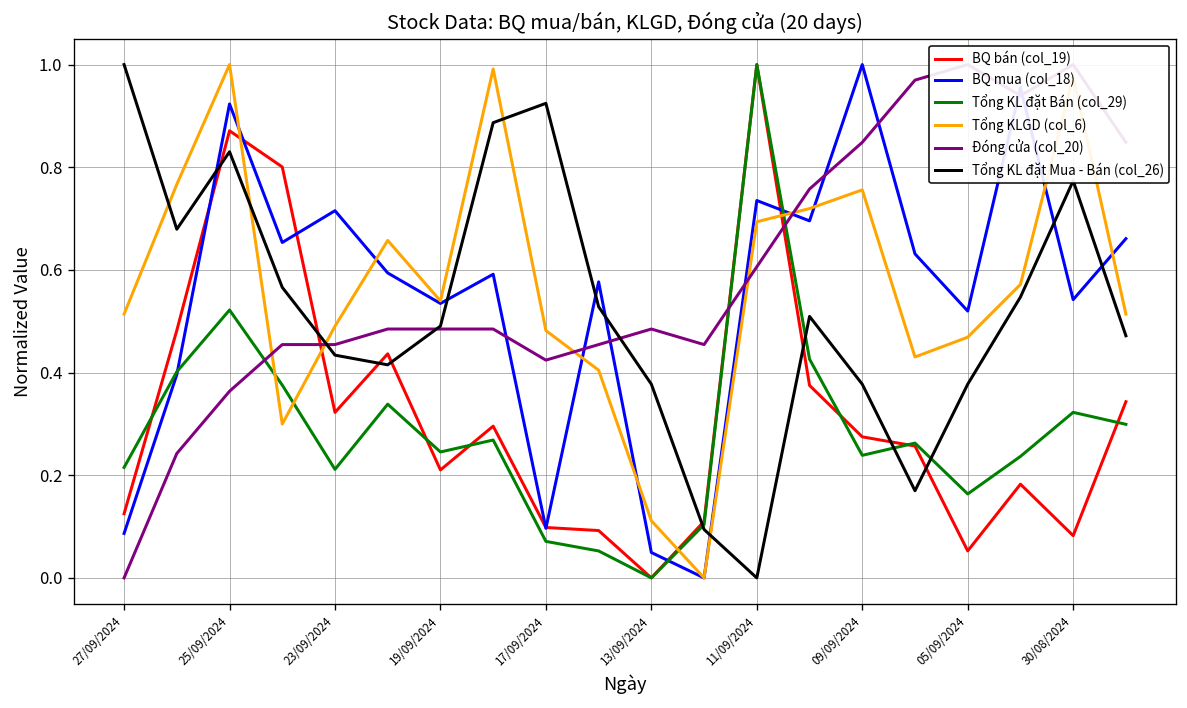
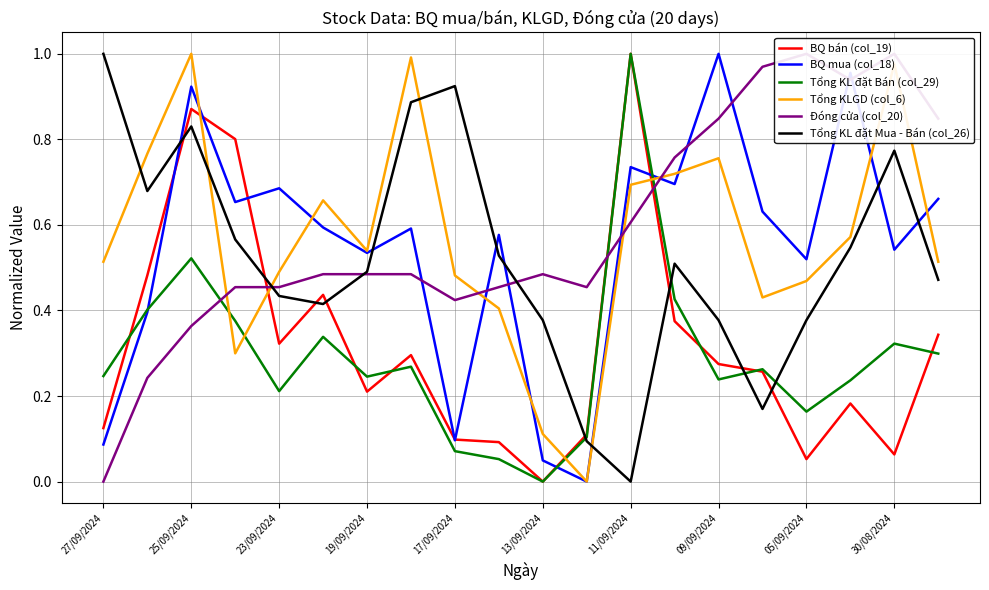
Tổng KL đặt Bán (col_29), 27/09/2024: 0.22 -> 0.25
BQ mua (col_18), 23/09/2024: 0.72 -> 0.69
BQ bán (col_19), 30/08/2024: 0.08 -> 0.06
